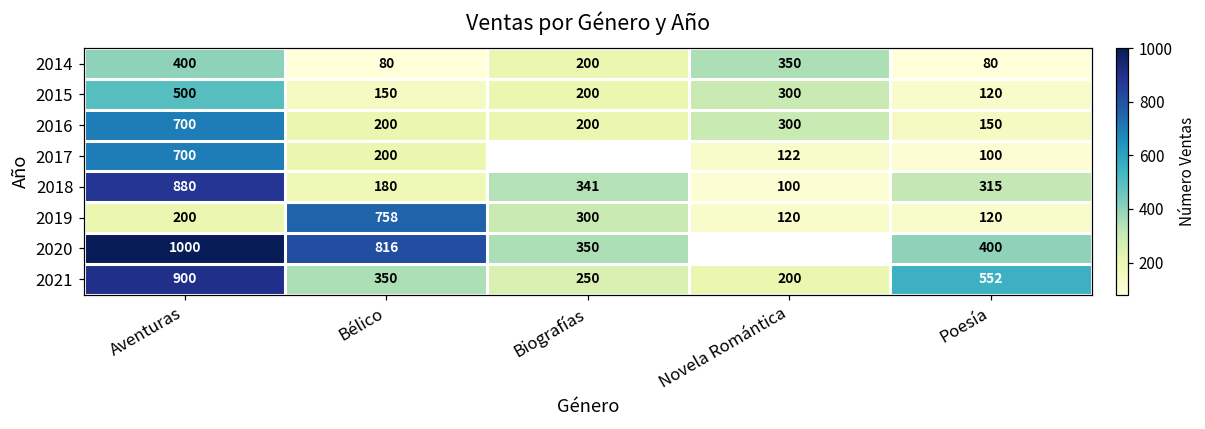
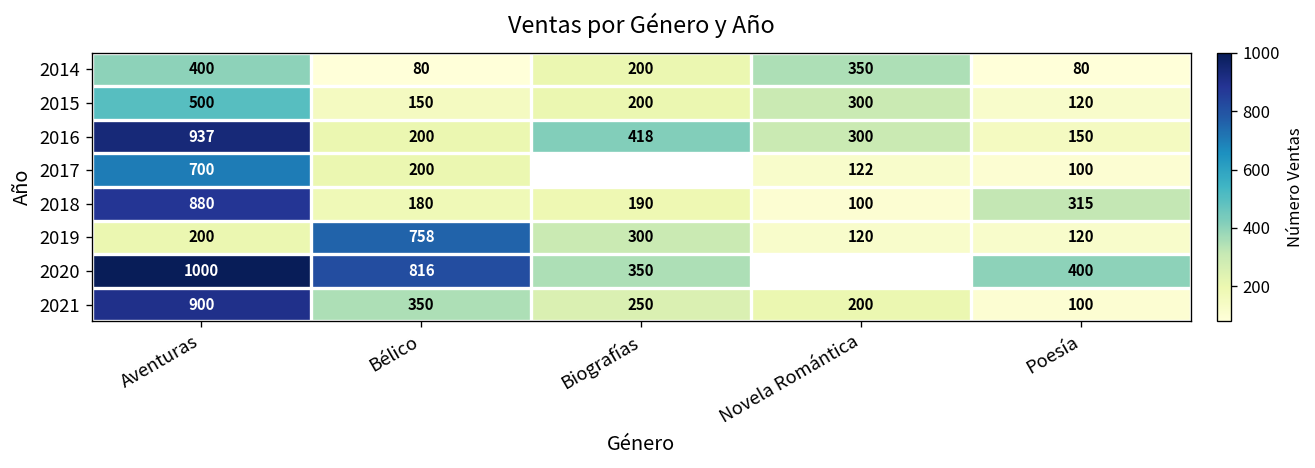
2016, Aventuras: 700 -> 937
2016, Biografías: 200 -> 418
2018, Biografías: 341 -> 190
2021, Poesía: 552 -> 100
